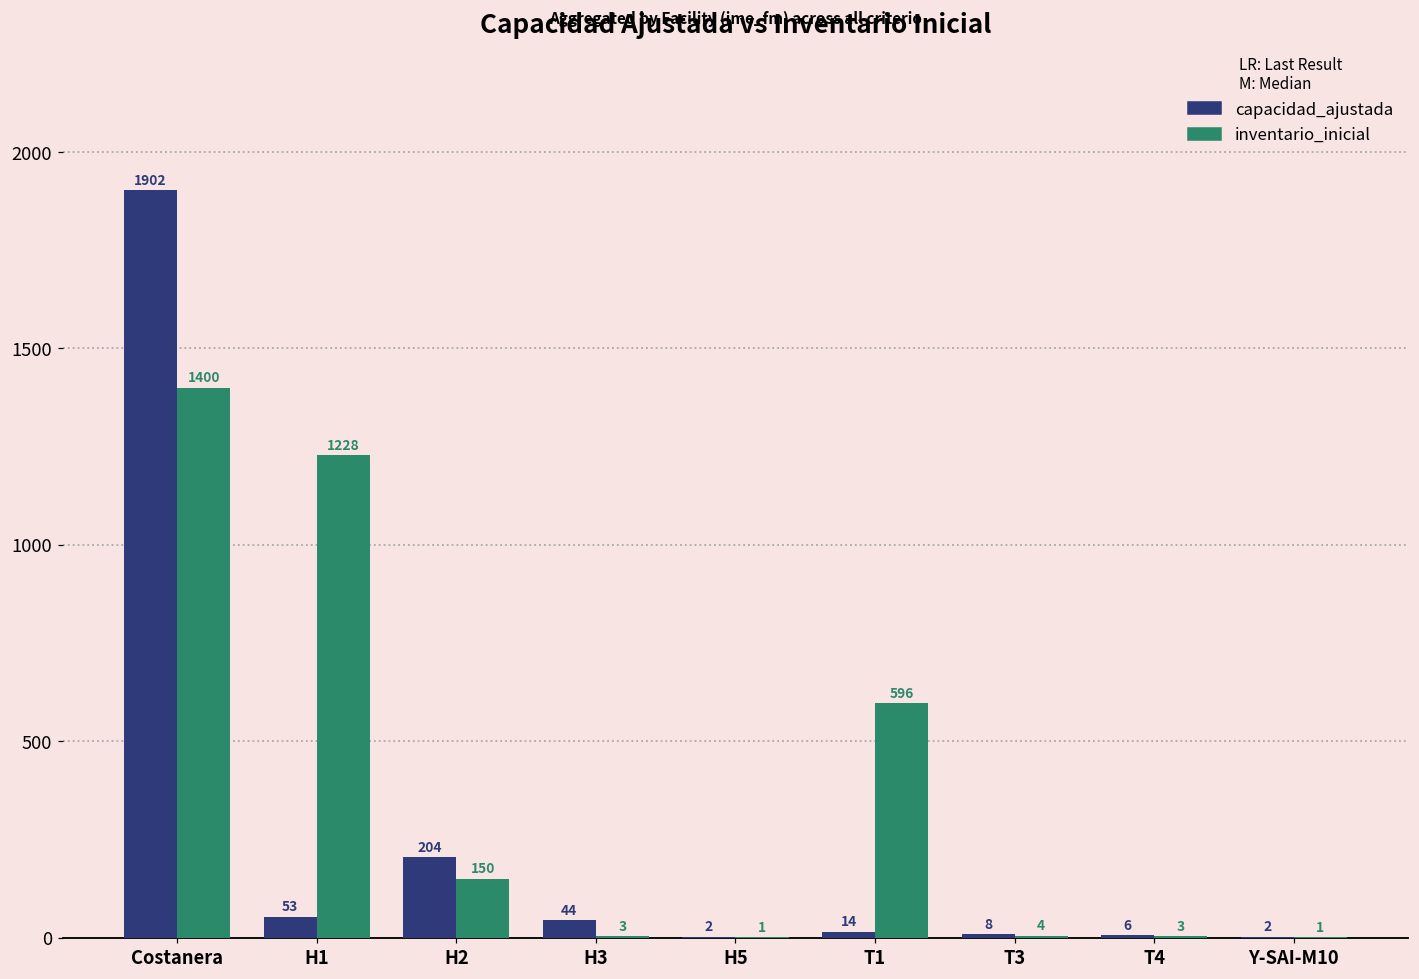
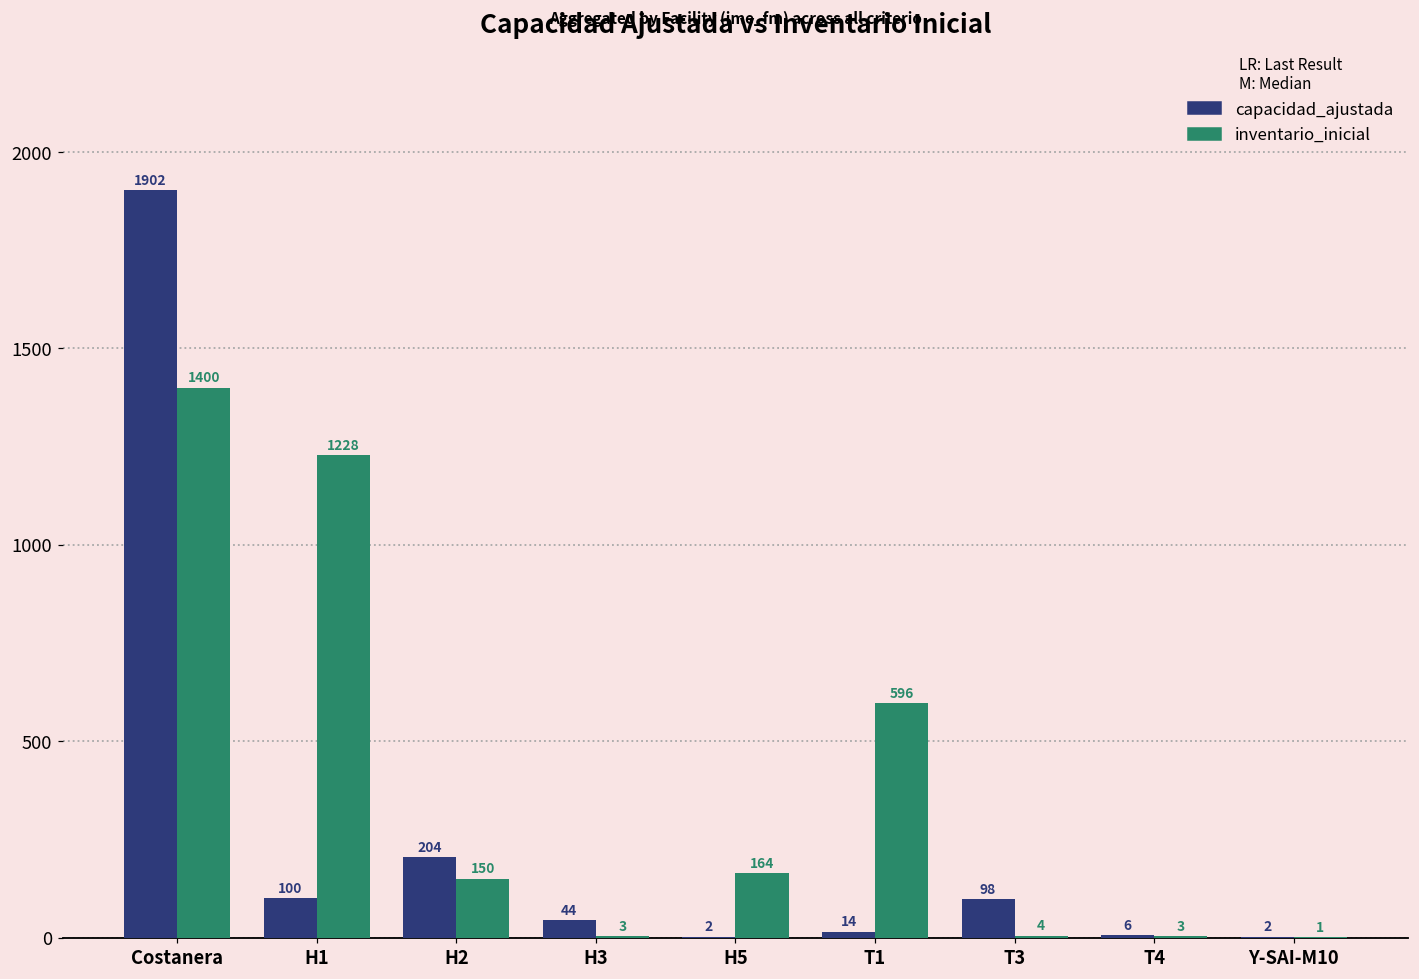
capacidad_ajustada, H1: 53 -> 100
inventario_inicial, H5: 1 -> 164
capacidad_ajustada, T3: 8 -> 98
